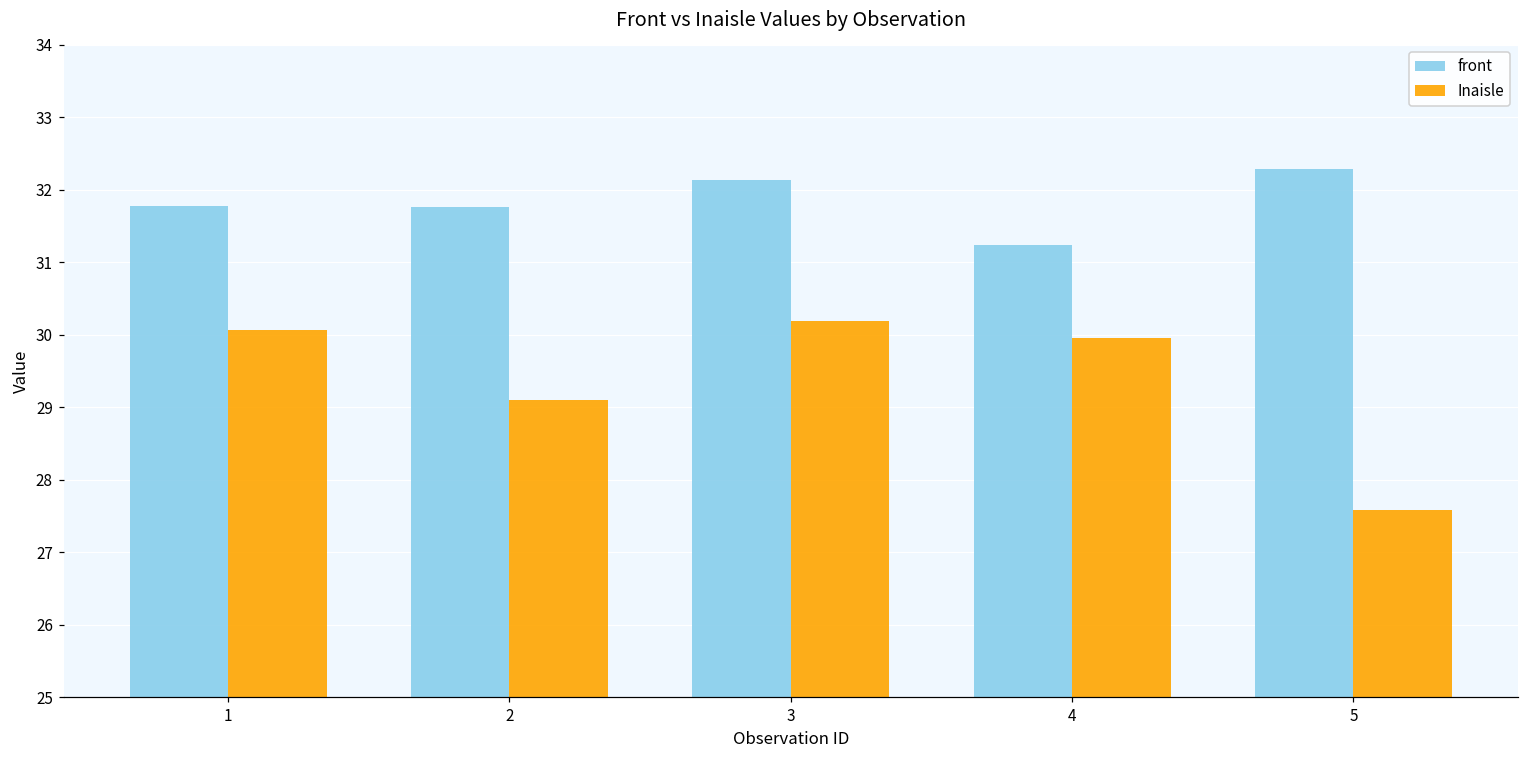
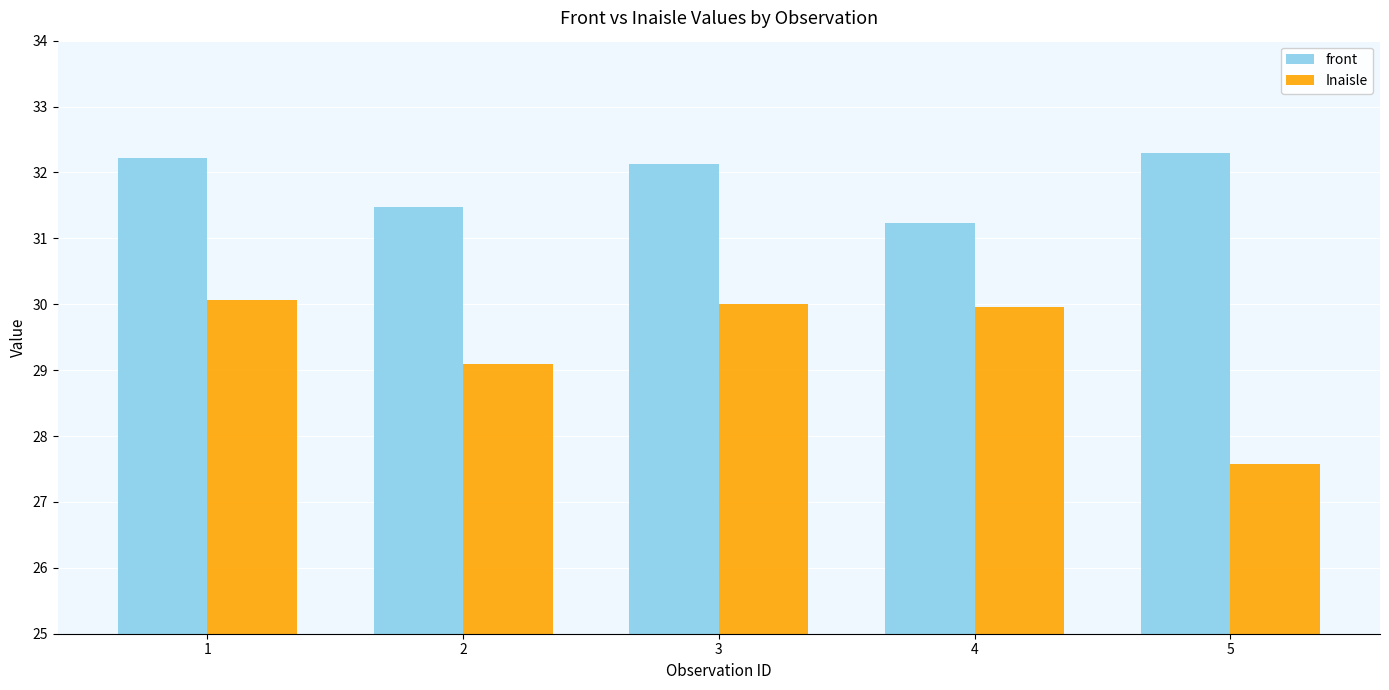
front, 1: 31.8 -> 32.2
front, 2: 31.8 -> 31.5
Inaisle, 3: 30.2 -> 30.0
